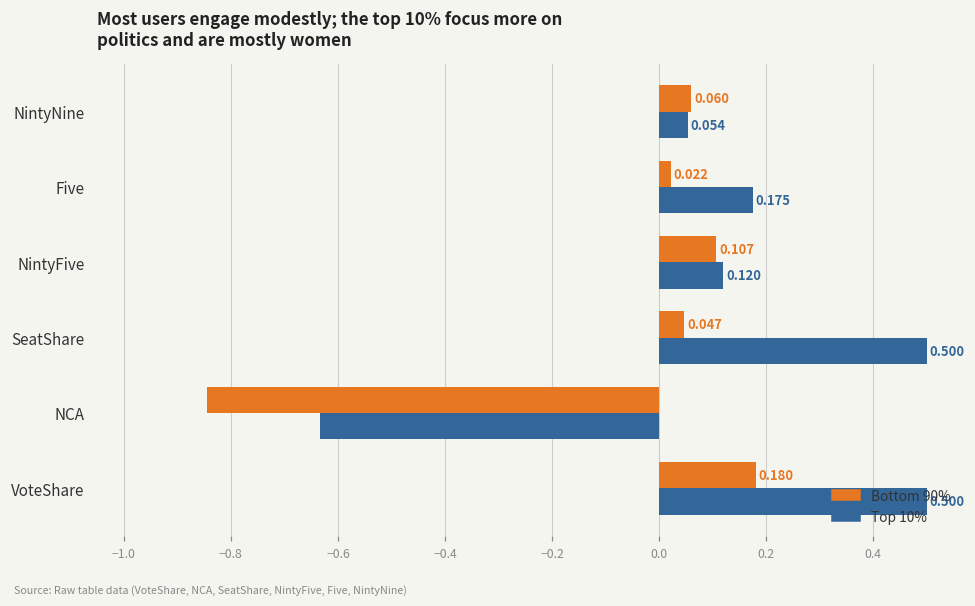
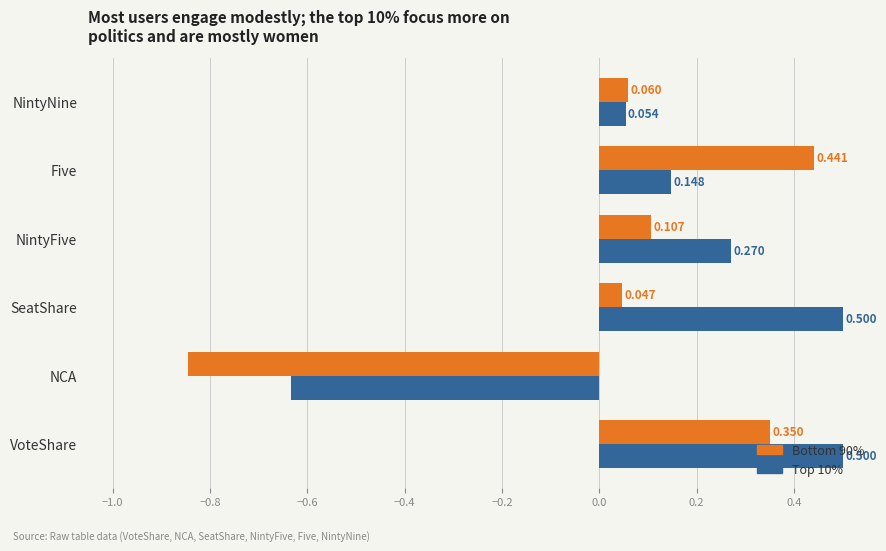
Bottom 90%, Five: 0.022 -> 0.441
Top 10%, Five: 0.175 -> 0.148
Top 10%, NintyFive: 0.120 -> 0.270
Bottom 90%, VoteShare: 0.180 -> 0.350
